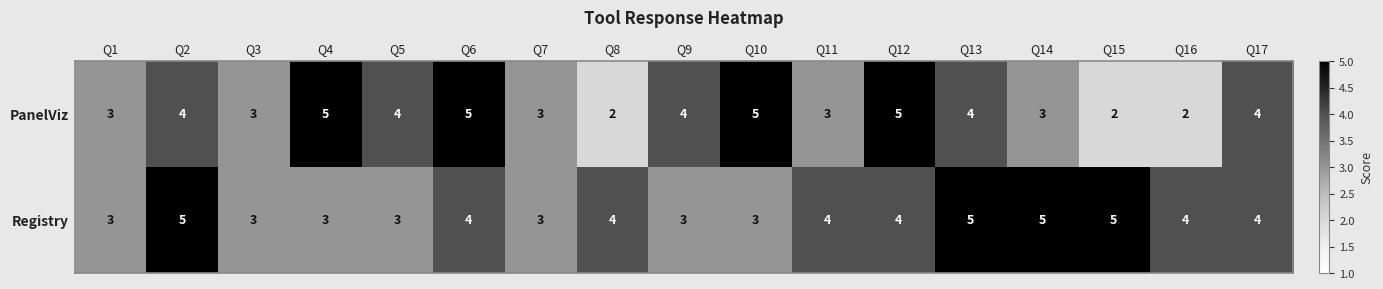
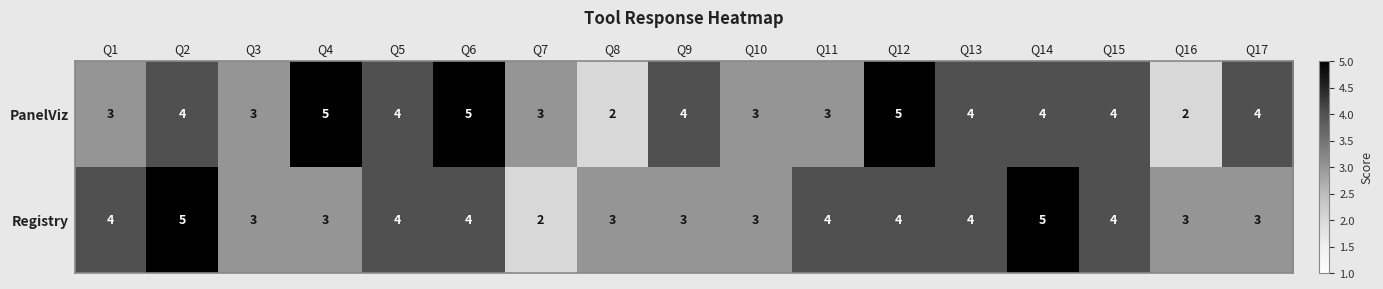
PanelViz, Q10: 5 -> 3
PanelViz, Q14: 3 -> 4
PanelViz, Q15: 2 -> 4
Registry, Q1: 3 -> 4
Registry, Q5: 3 -> 4
Registry, Q7: 3 -> 2
Registry, Q8: 4 -> 3
Registry, Q13: 5 -> 4
Registry, Q15: 5 -> 4
Registry, Q16: 4 -> 3
Registry, Q17: 4 -> 3
